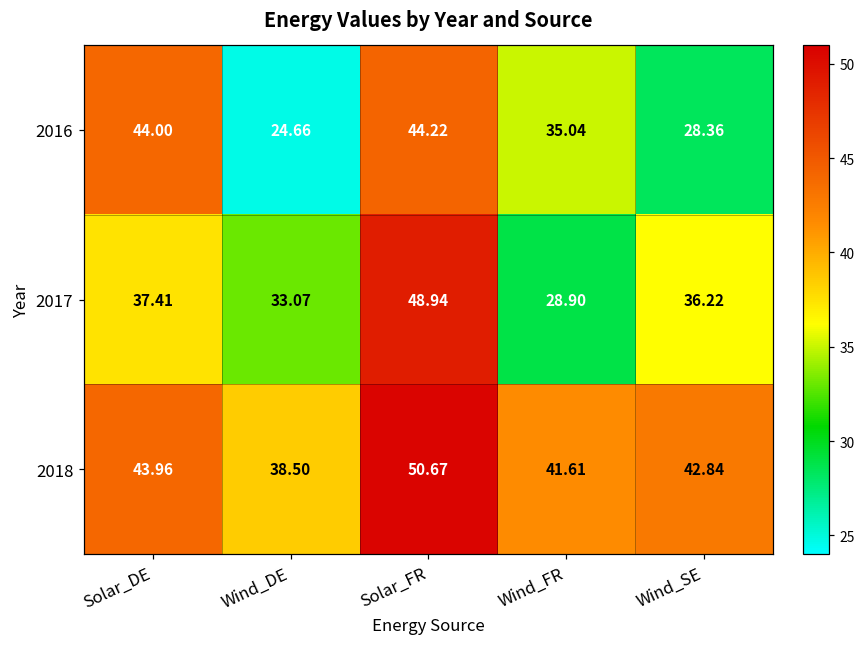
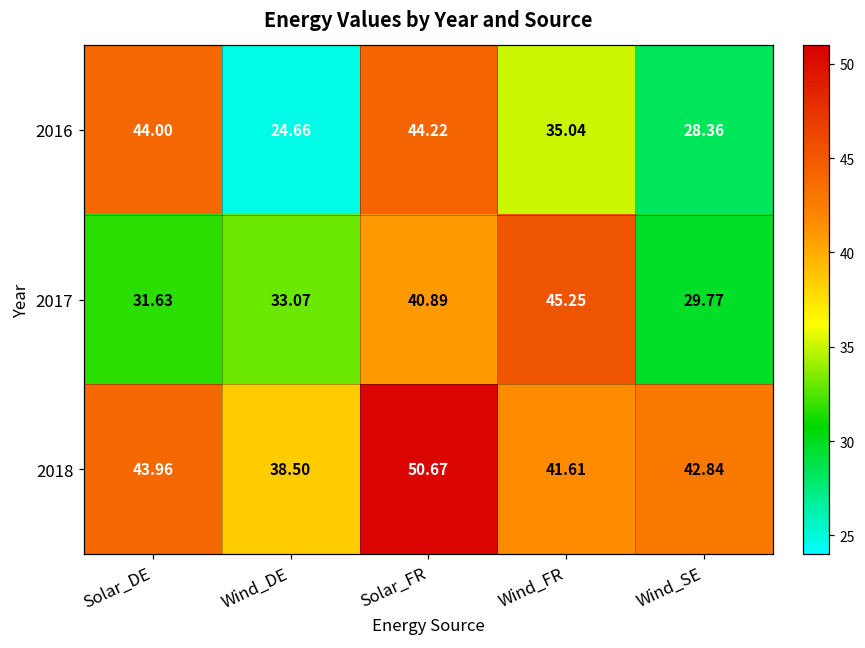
2017, Solar_DE: 37.41 -> 31.63
2017, Solar_FR: 48.94 -> 40.89
2017, Wind_FR: 28.90 -> 45.25
2017, Wind_SE: 36.22 -> 29.77
